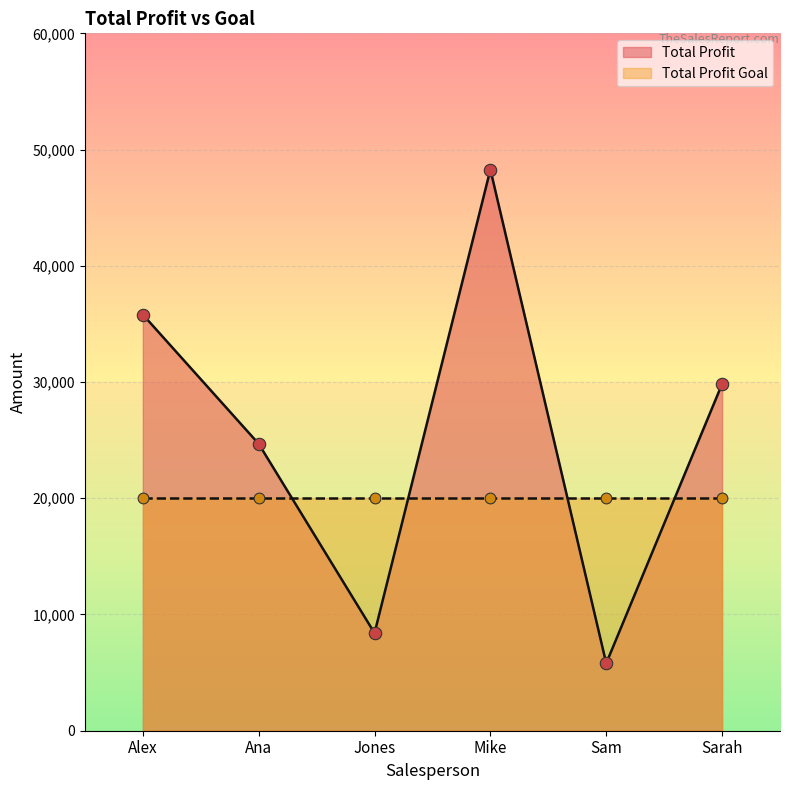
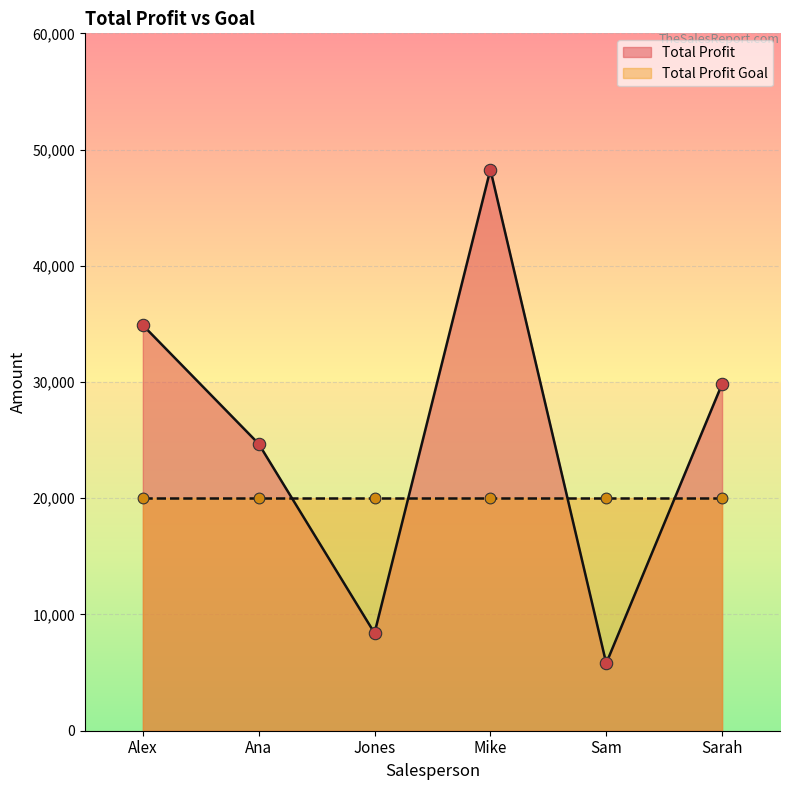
Total Profit, Alex: 35,800 -> 34,900
